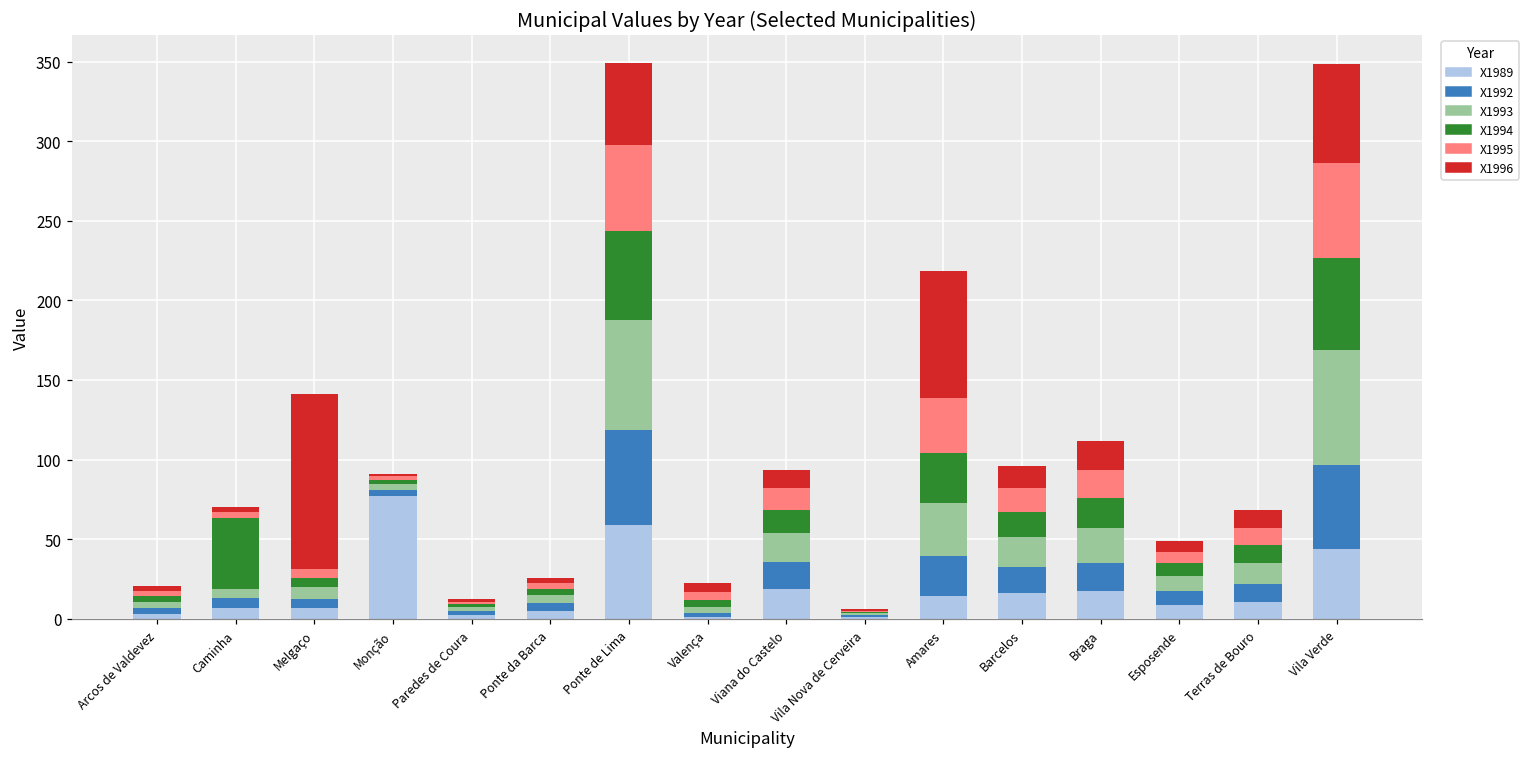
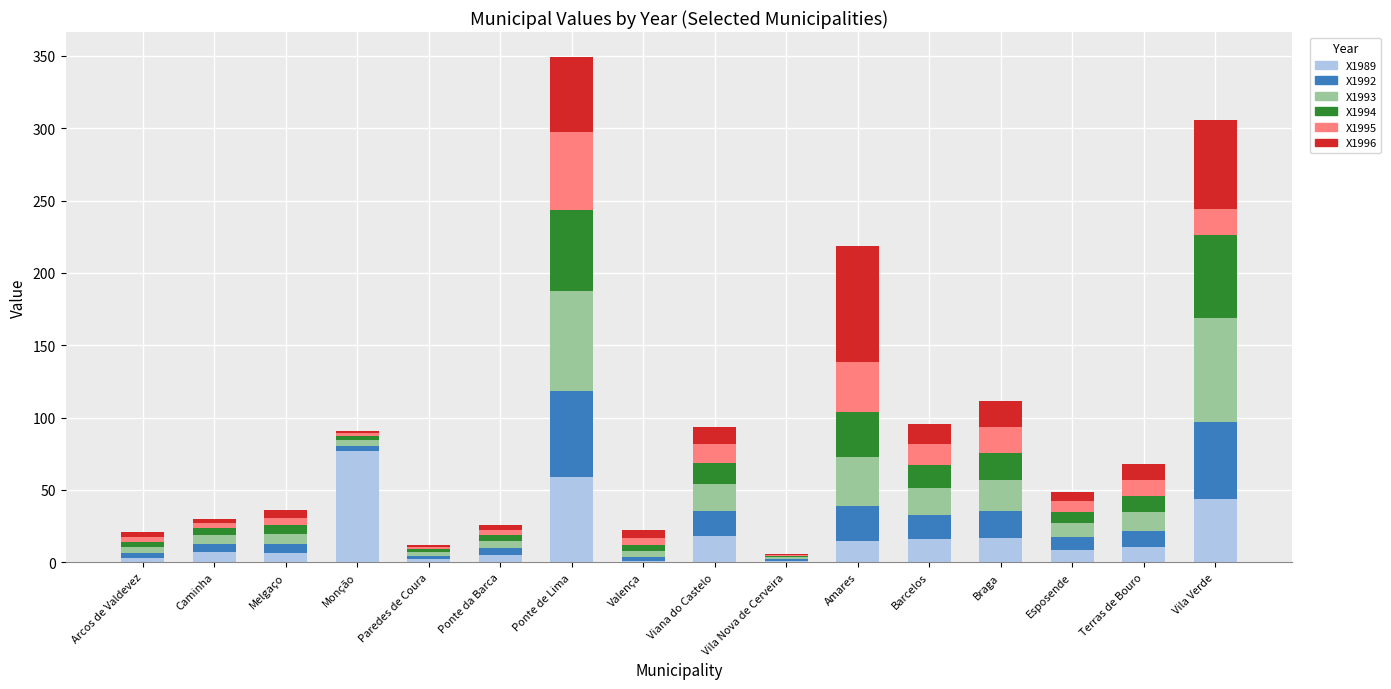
X1994, Caminha: 45 -> 5
X1996, Melgaço: 110 -> 5
X1995, Vila Verde: 60 -> 18
